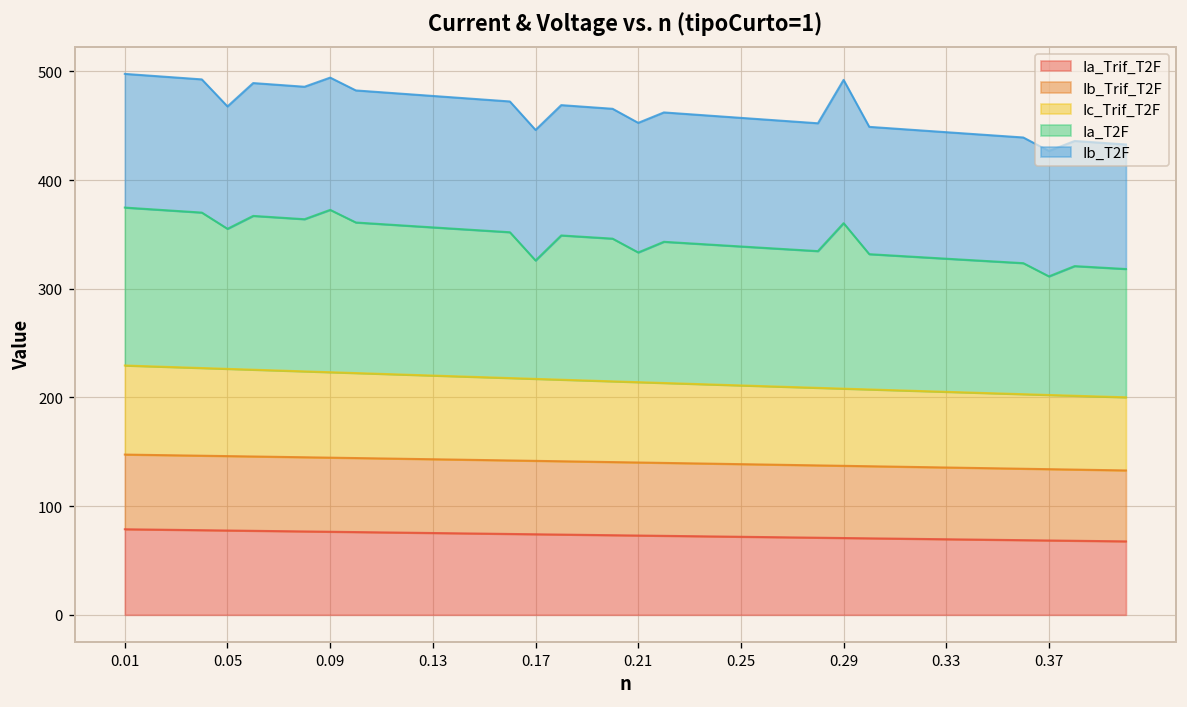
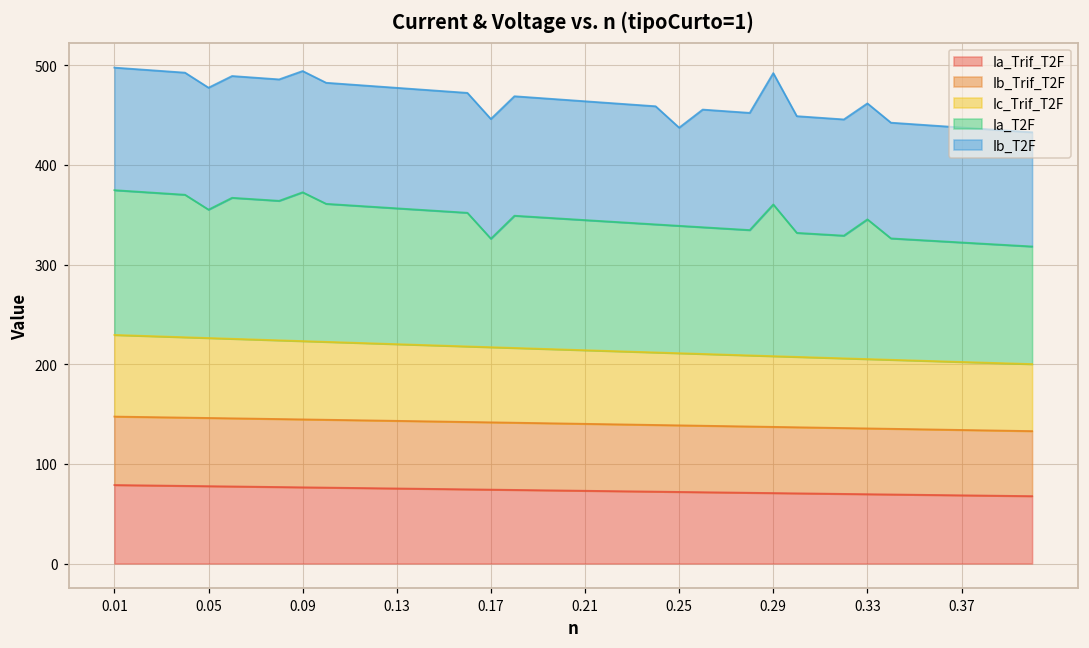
Ib_T2F, 0.05: 110 -> 120
Ia_T2F, 0.21: 120 -> 130
Ib_T2F, 0.25: 120 -> 100
Ia_T2F, 0.33: 120 -> 140
Ia_T2F, 0.37: 110 -> 120
